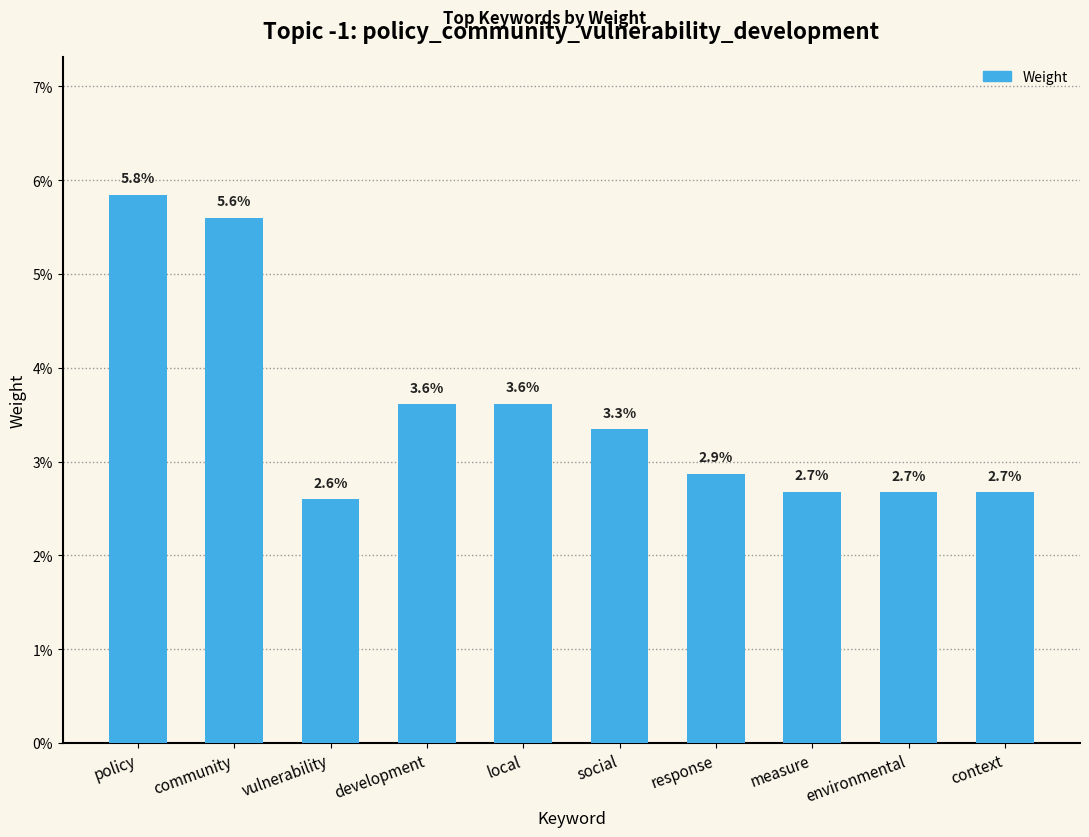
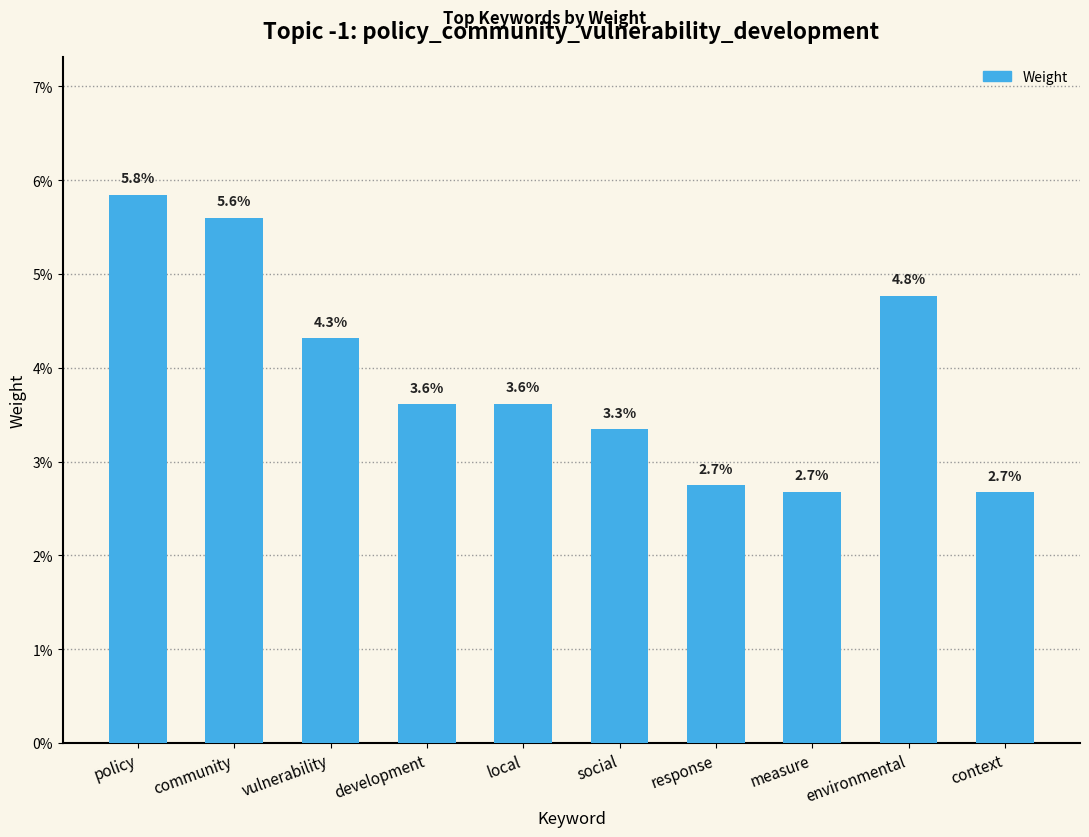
vulnerability: 2.6% -> 4.3%
response: 2.9% -> 2.7%
environmental: 2.7% -> 4.8%
